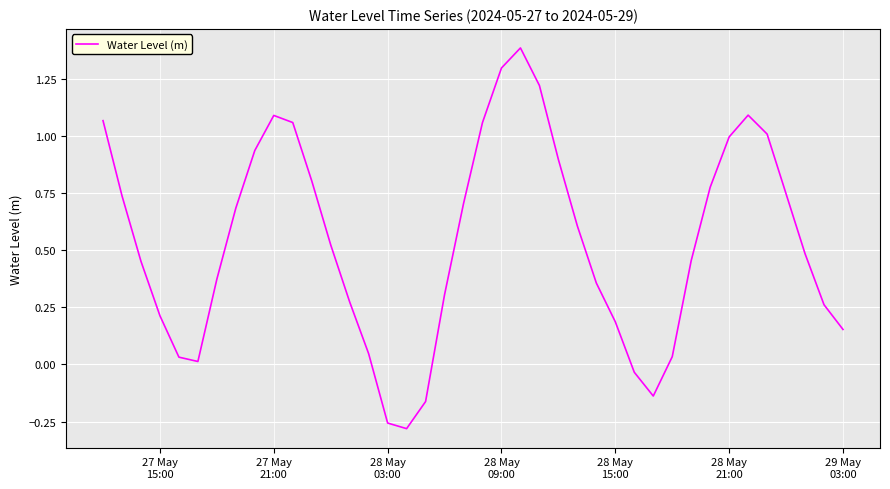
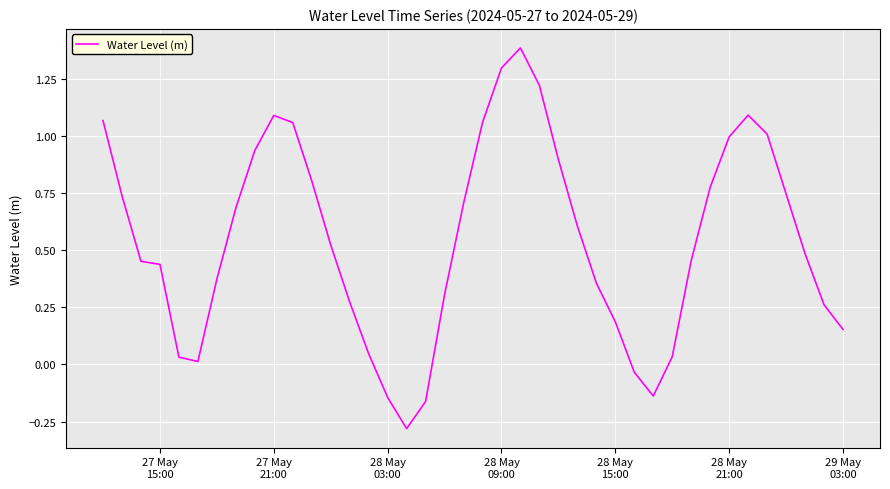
27 May 15:00: 0.21 -> 0.44
28 May 03:00: -0.26 -> -0.14
